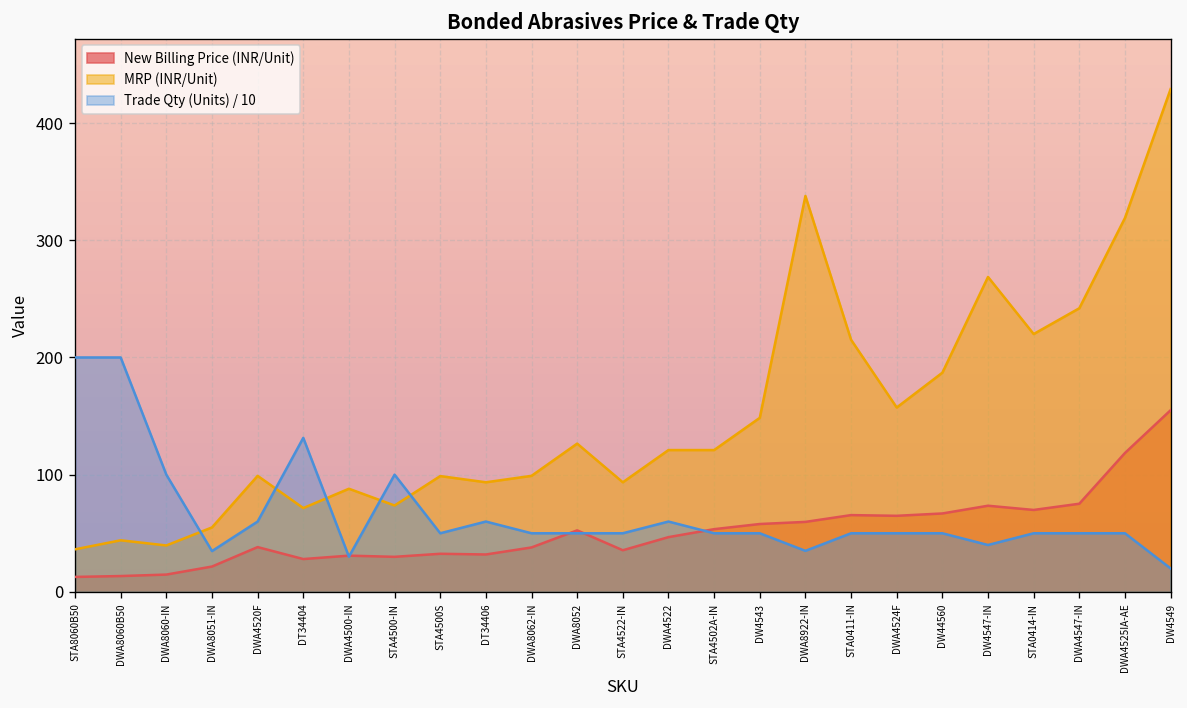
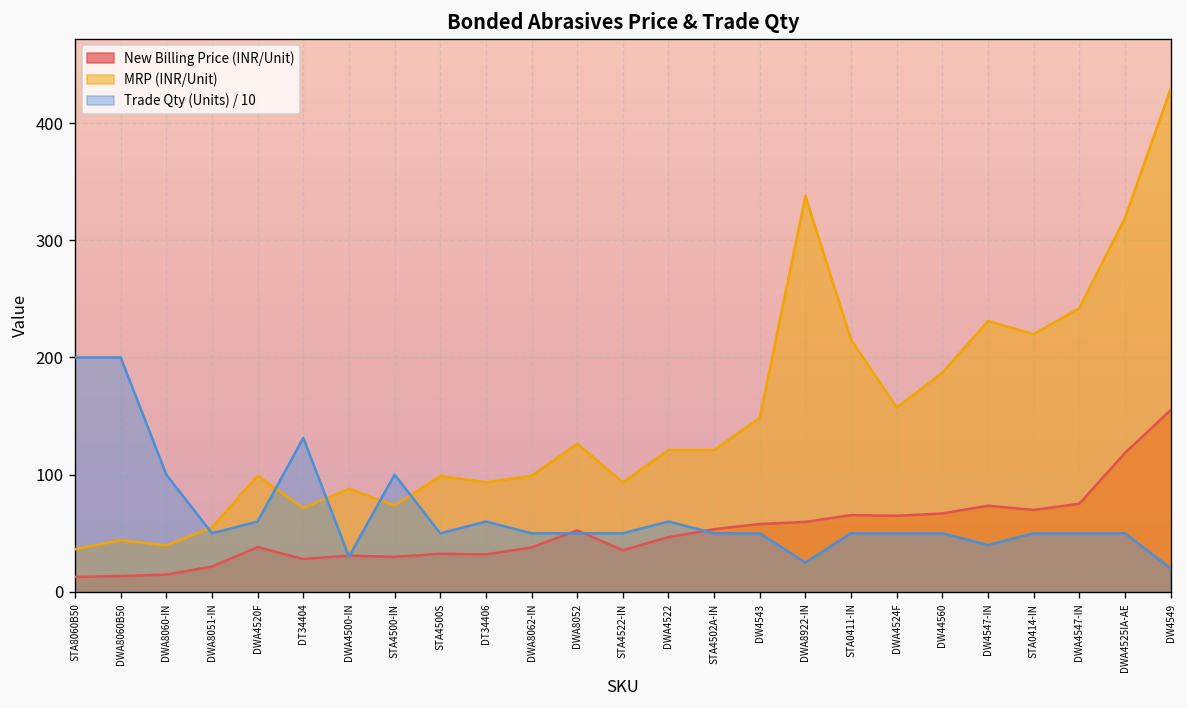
Trade Qty (Units) / 10, DWA8051-IN: 30 -> 50
Trade Qty (Units) / 10, DWA8922-IN: 40 -> 30
MRP (INR/Unit), DW4547-IN: 270 -> 230
